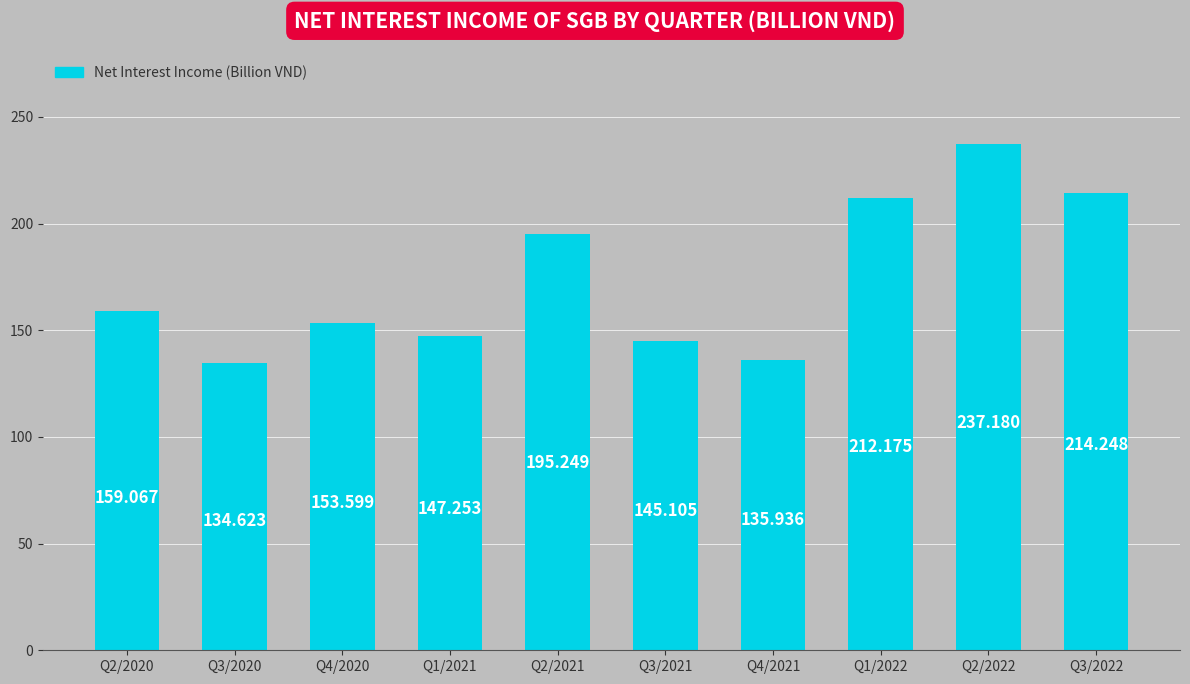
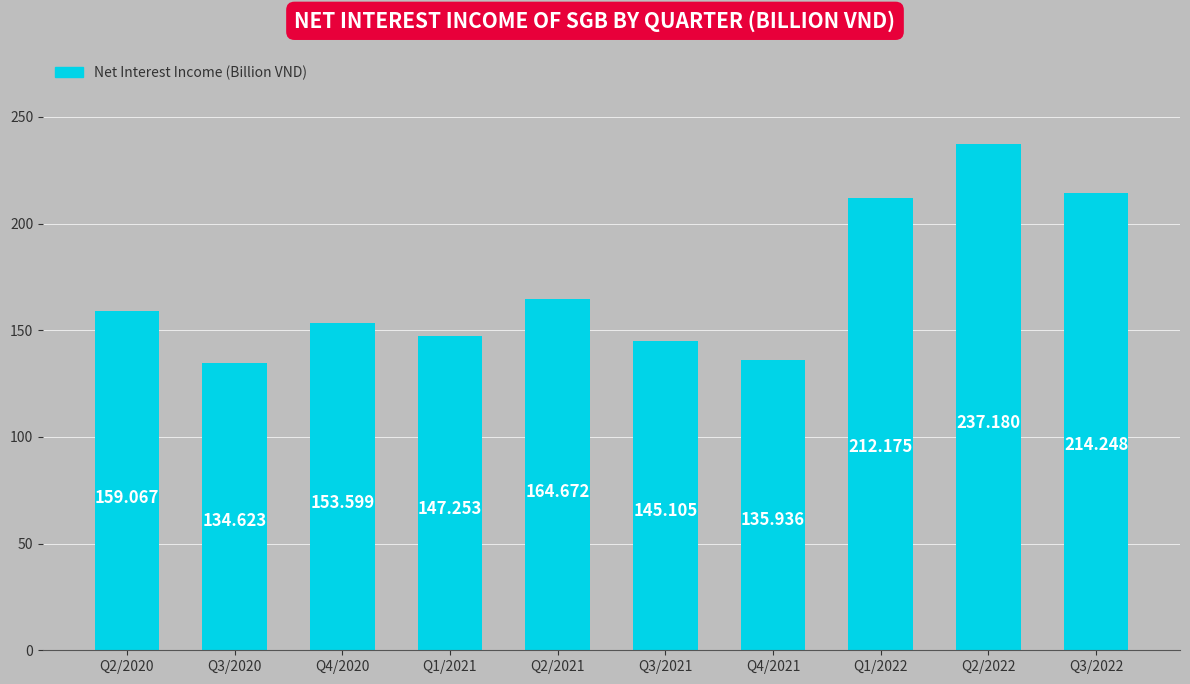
Q2/2021: 195.249 -> 164.672
